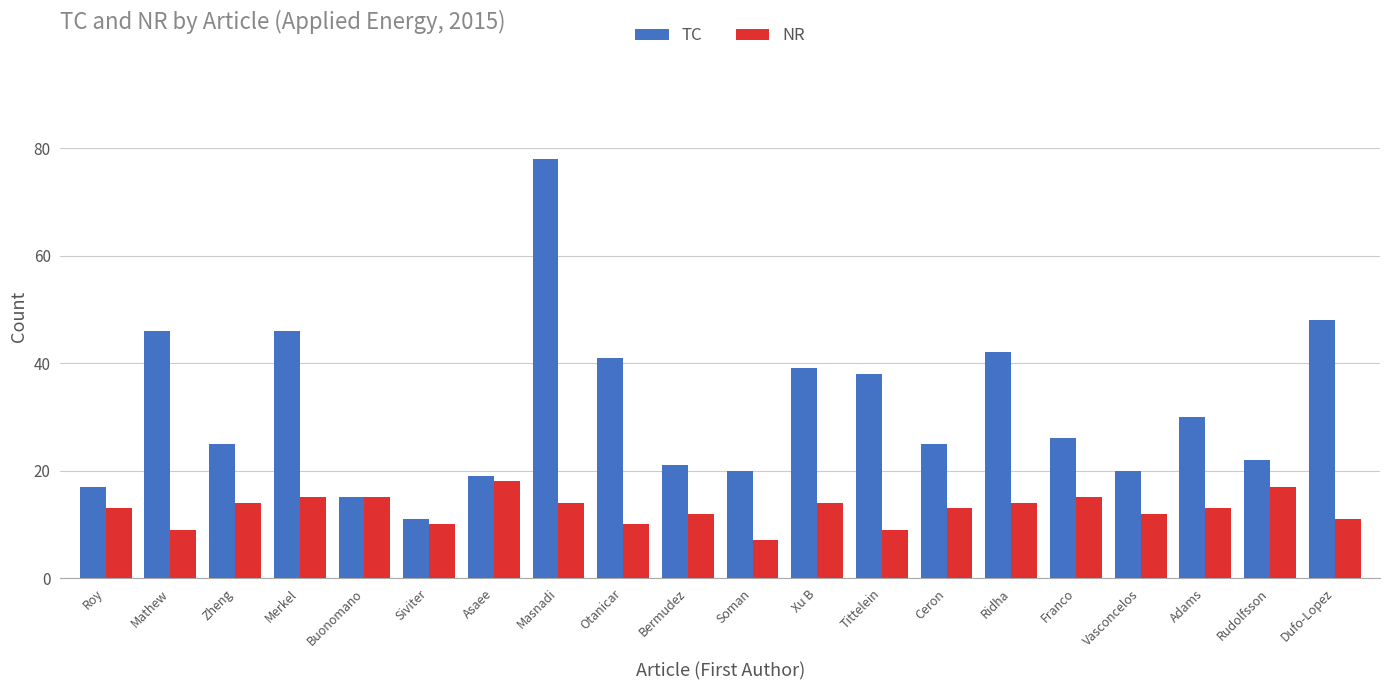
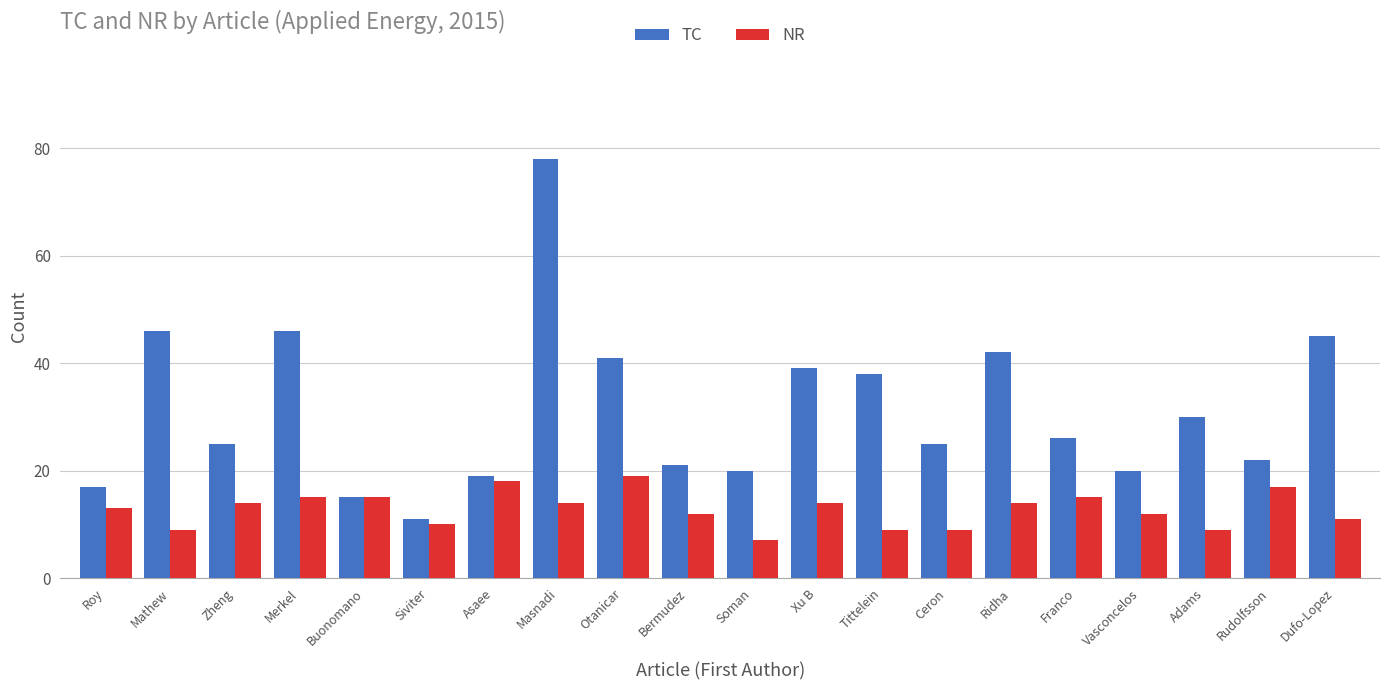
NR, Otanicar: 10 -> 19
NR, Ceron: 13 -> 9
NR, Adams: 13 -> 9
TC, Dufo-Lopez: 48 -> 45
